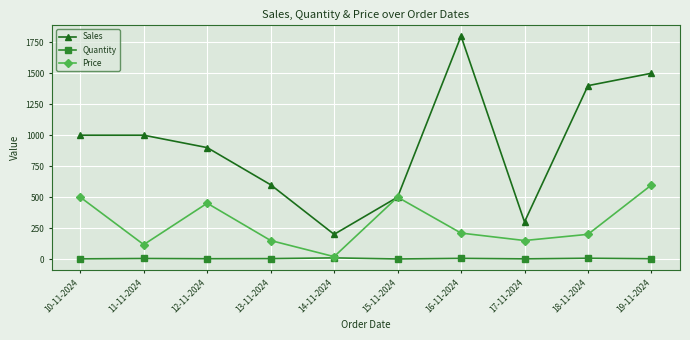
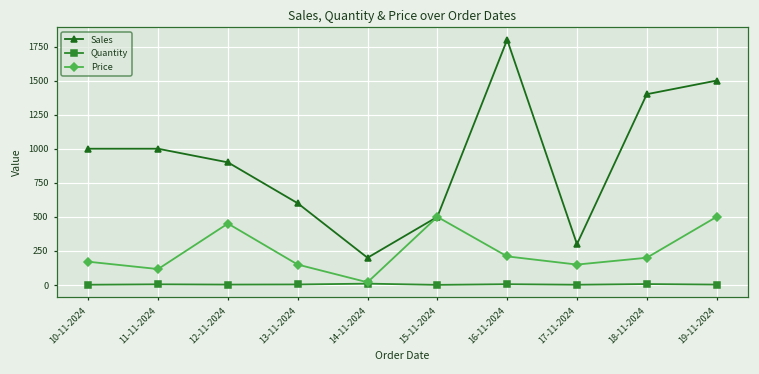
Price, 10-11-2024: 500 -> 170
Price, 19-11-2024: 600 -> 500
